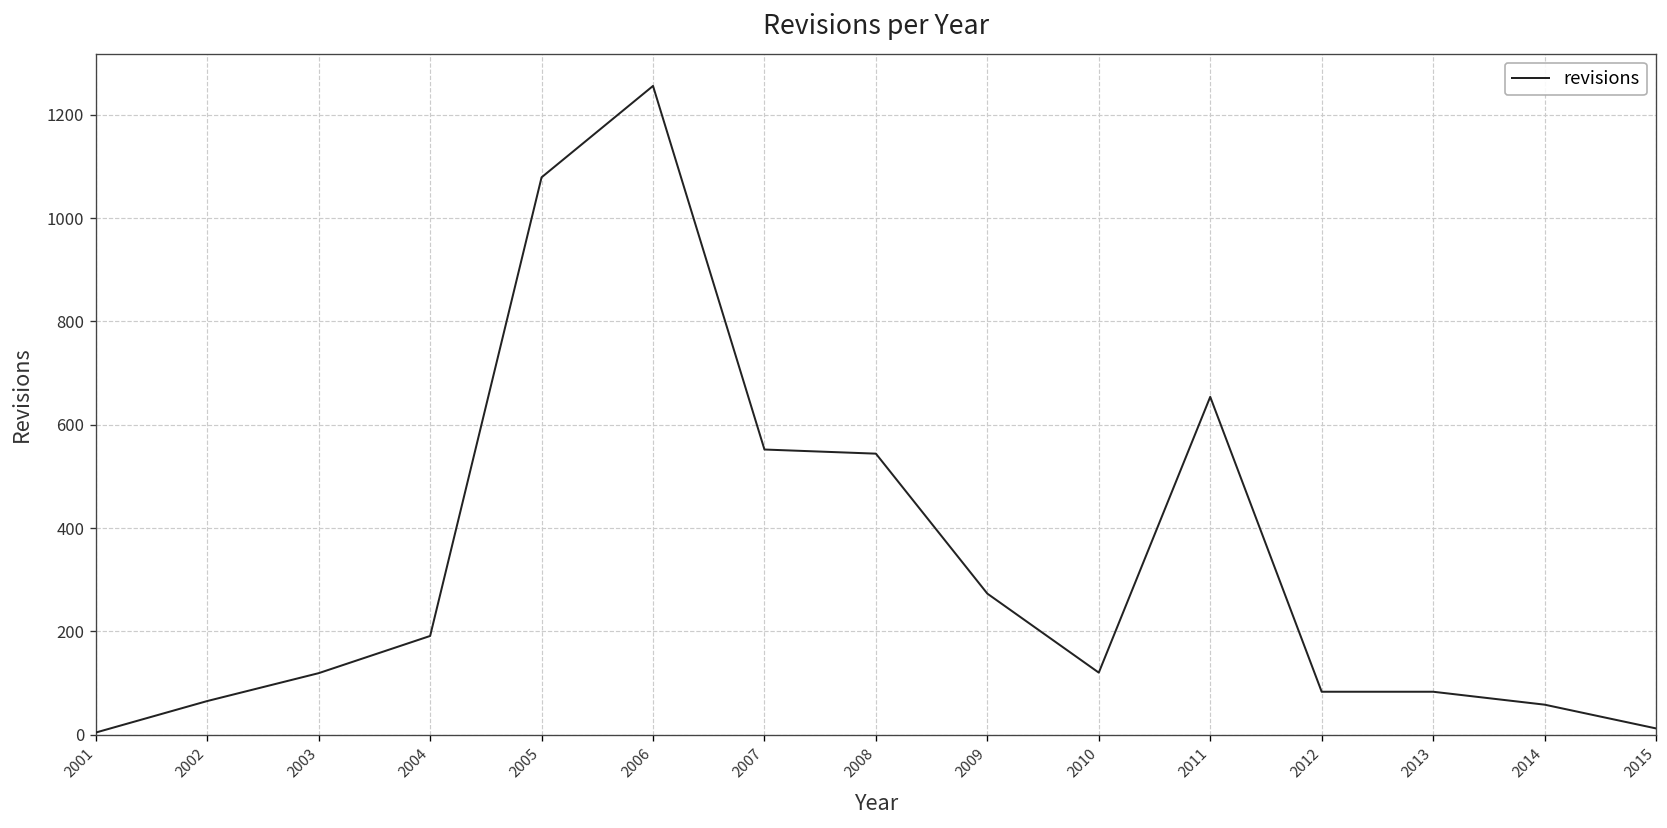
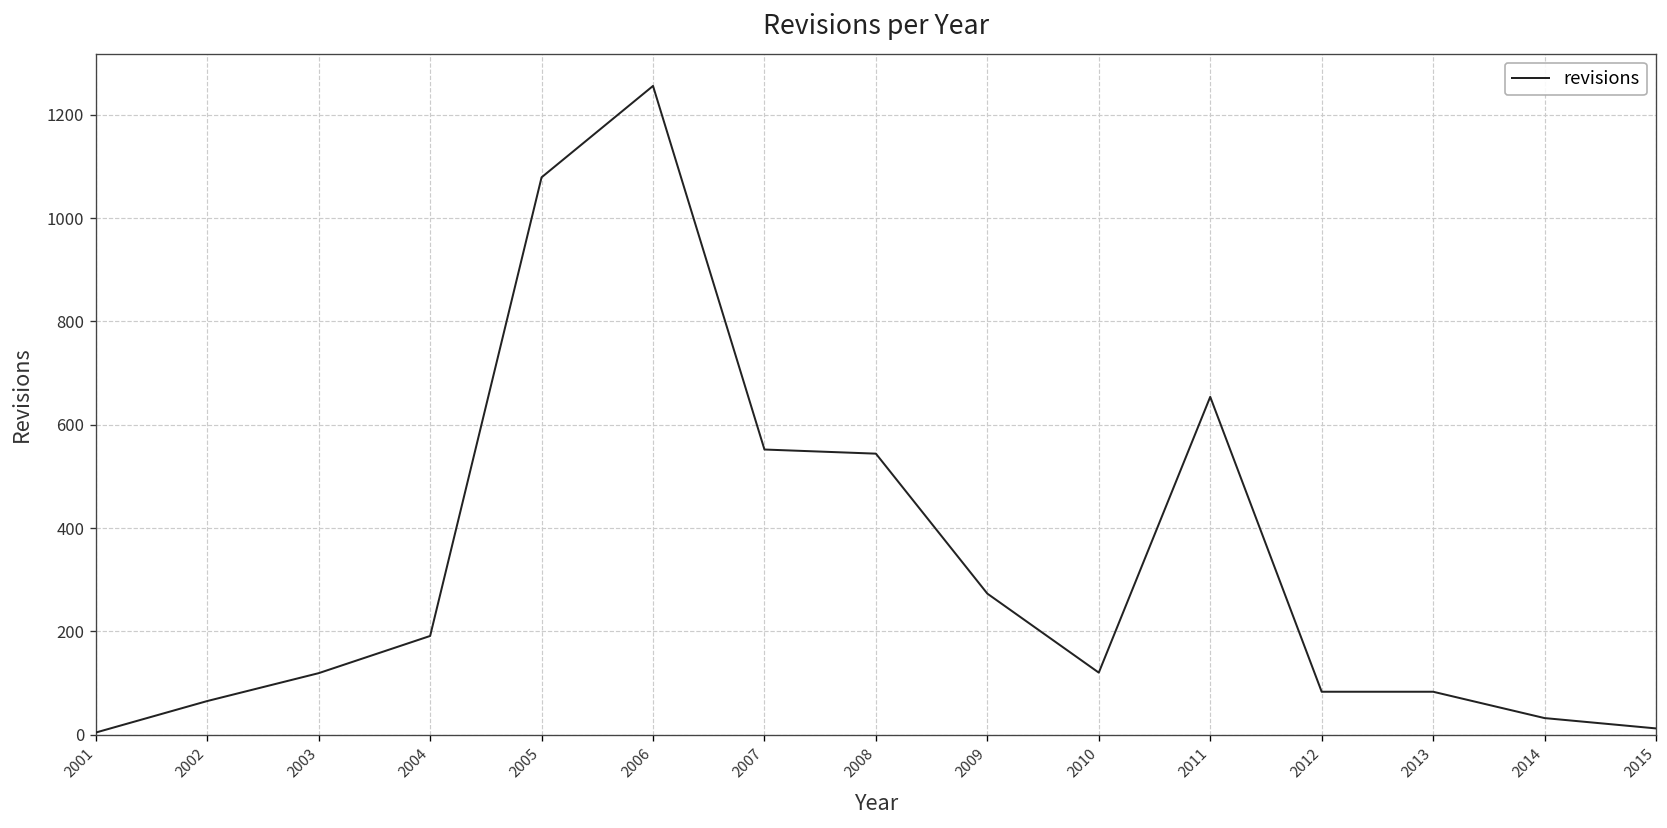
2014: 60 -> 30
